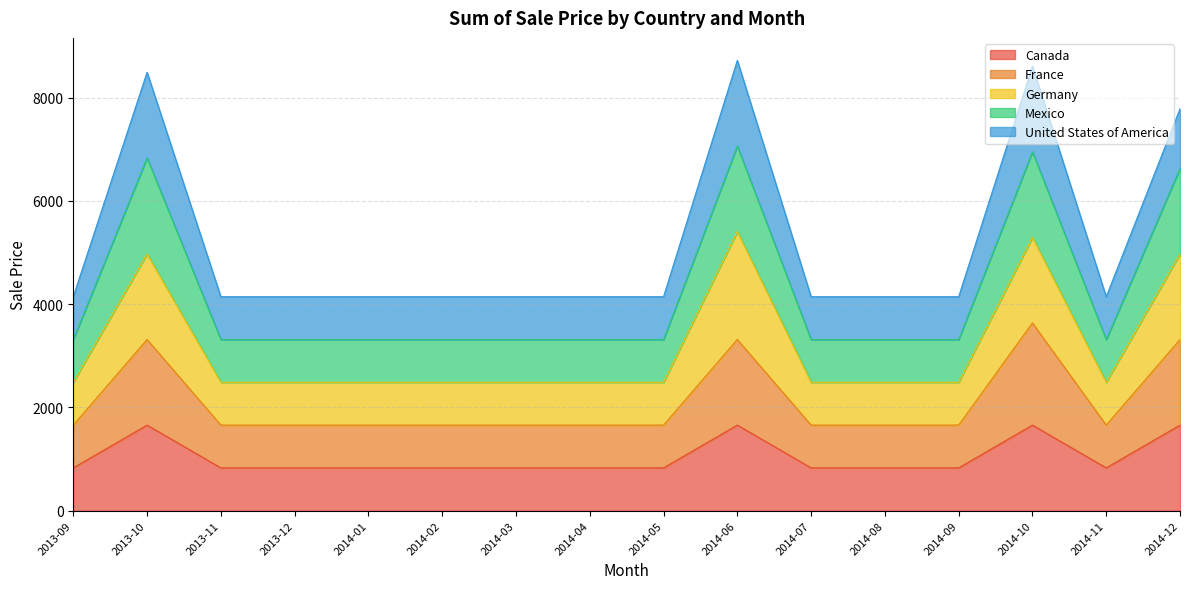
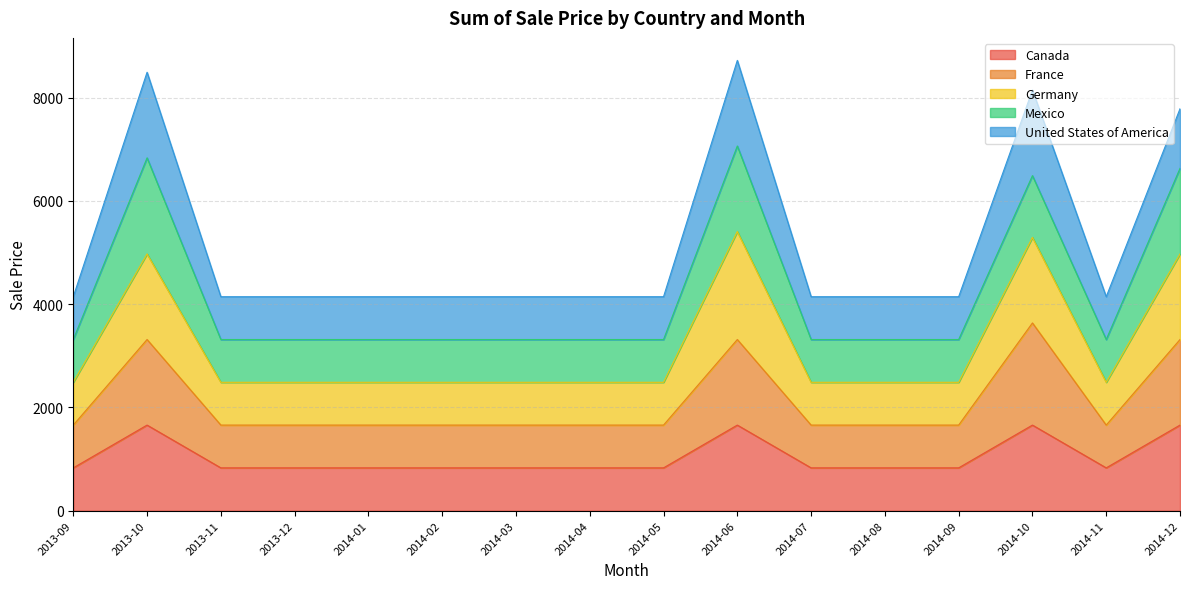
Mexico, 2014-10: 1700 -> 1200
